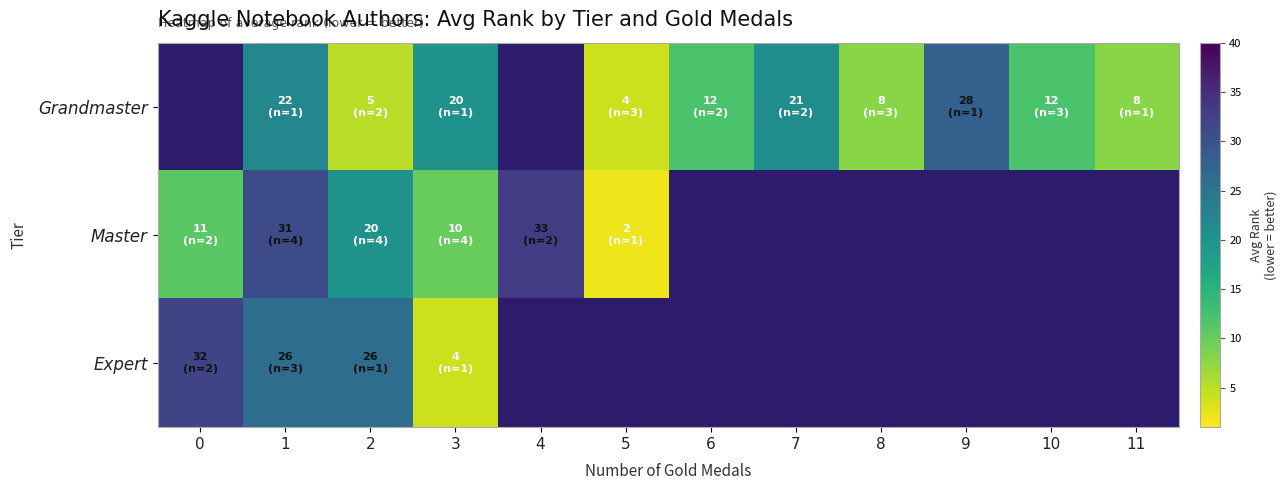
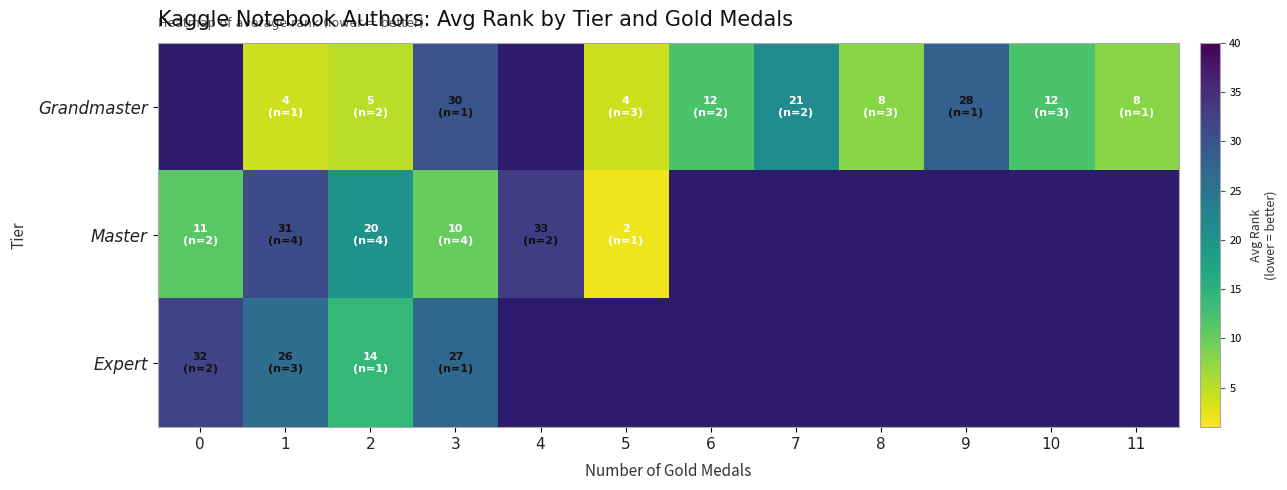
Grandmaster, 1: 22 -> 4
Grandmaster, 3: 20 -> 30
Expert, 2: 26 -> 14
Expert, 3: 4 -> 27
